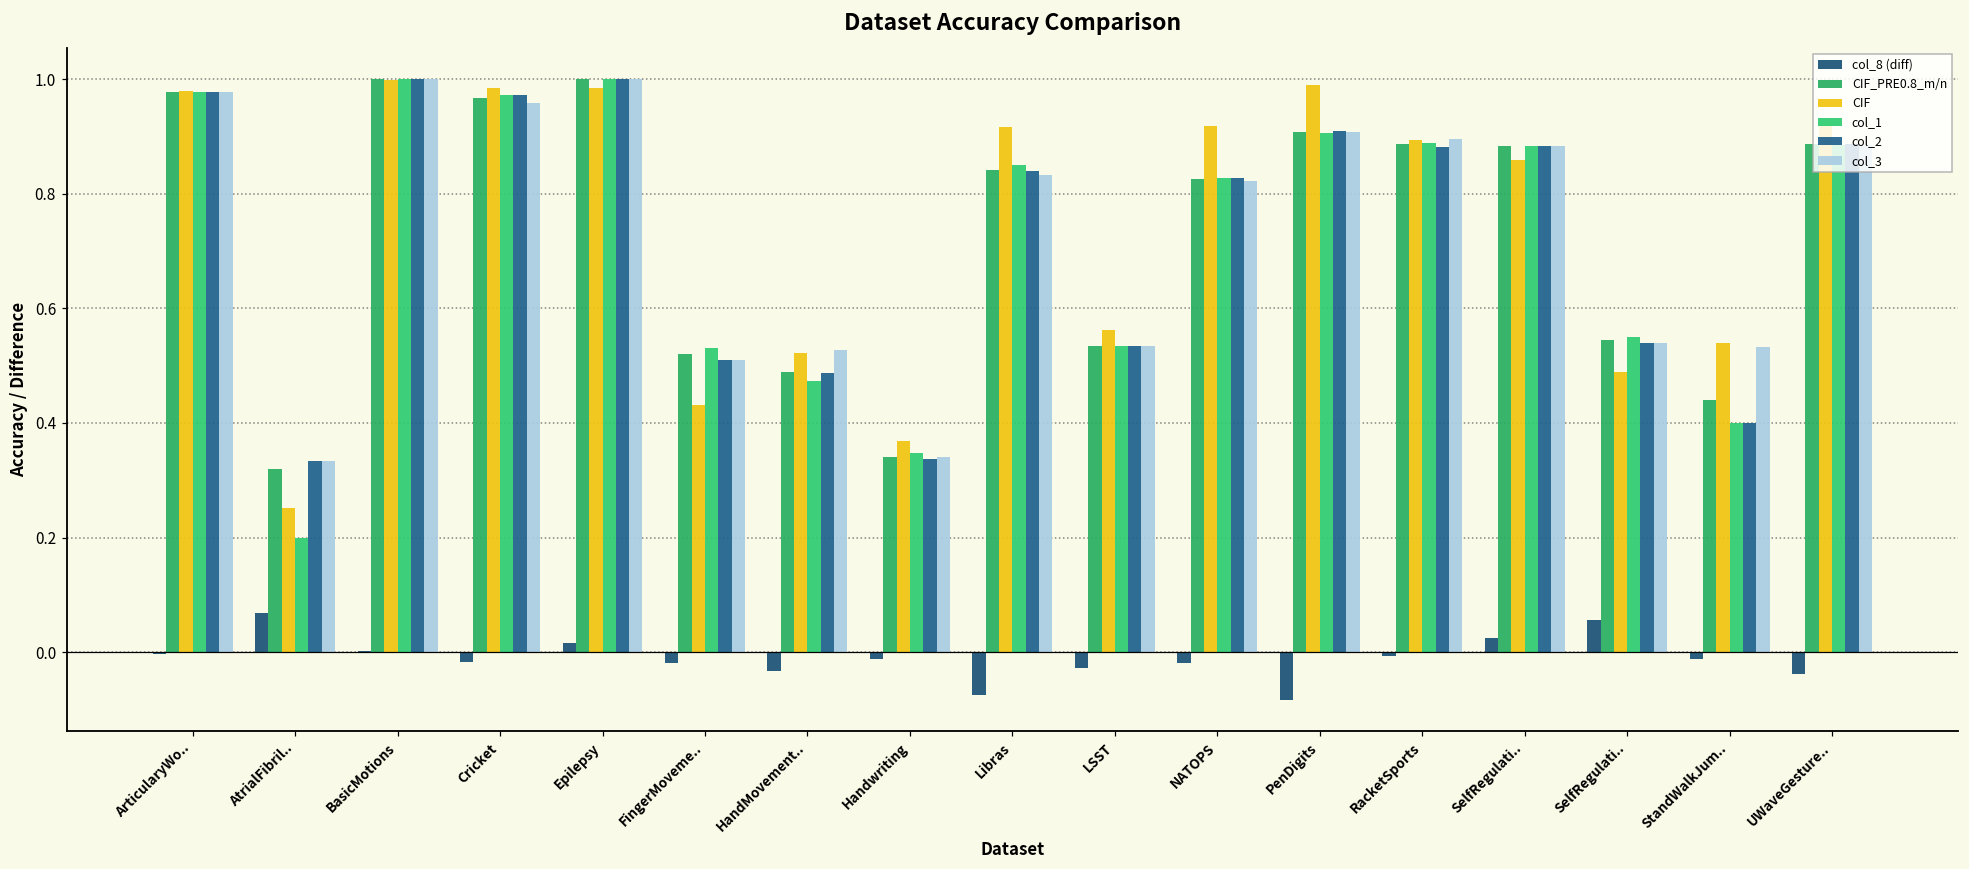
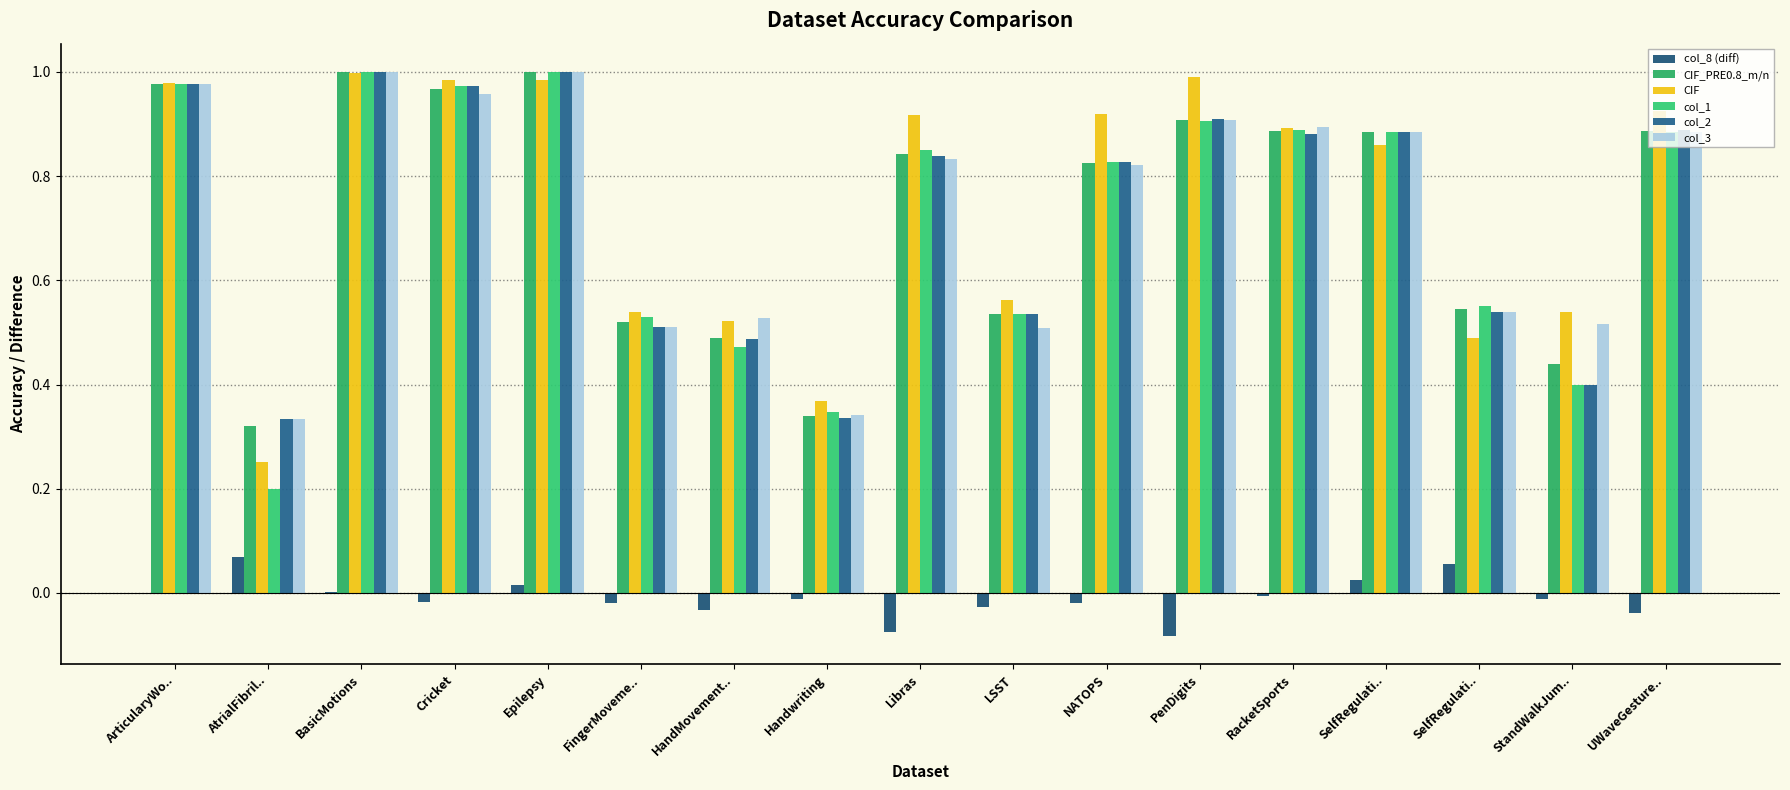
CIF, FingerMoveme..: 0.43 -> 0.54
col_3, LSST: 0.53 -> 0.51
col_3, StandWalkJum..: 0.53 -> 0.52
